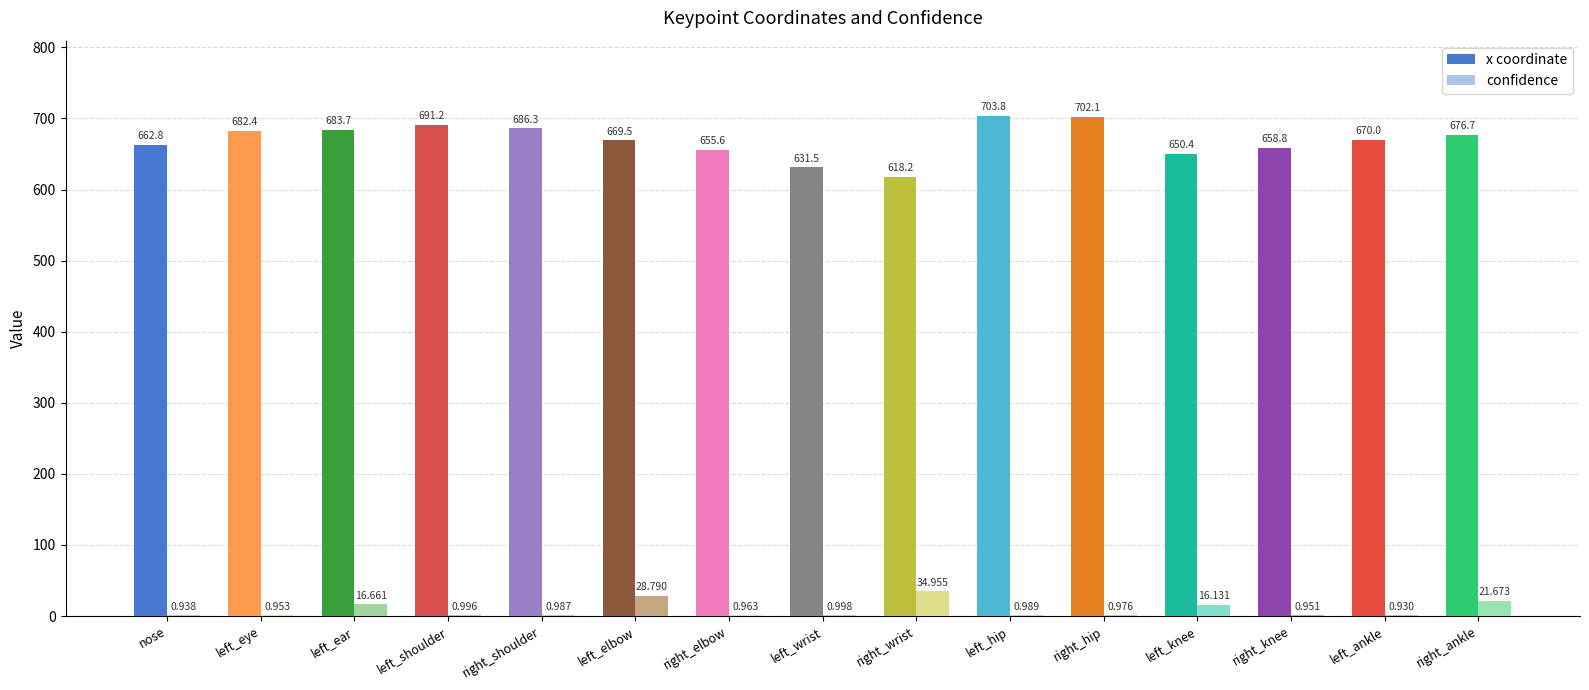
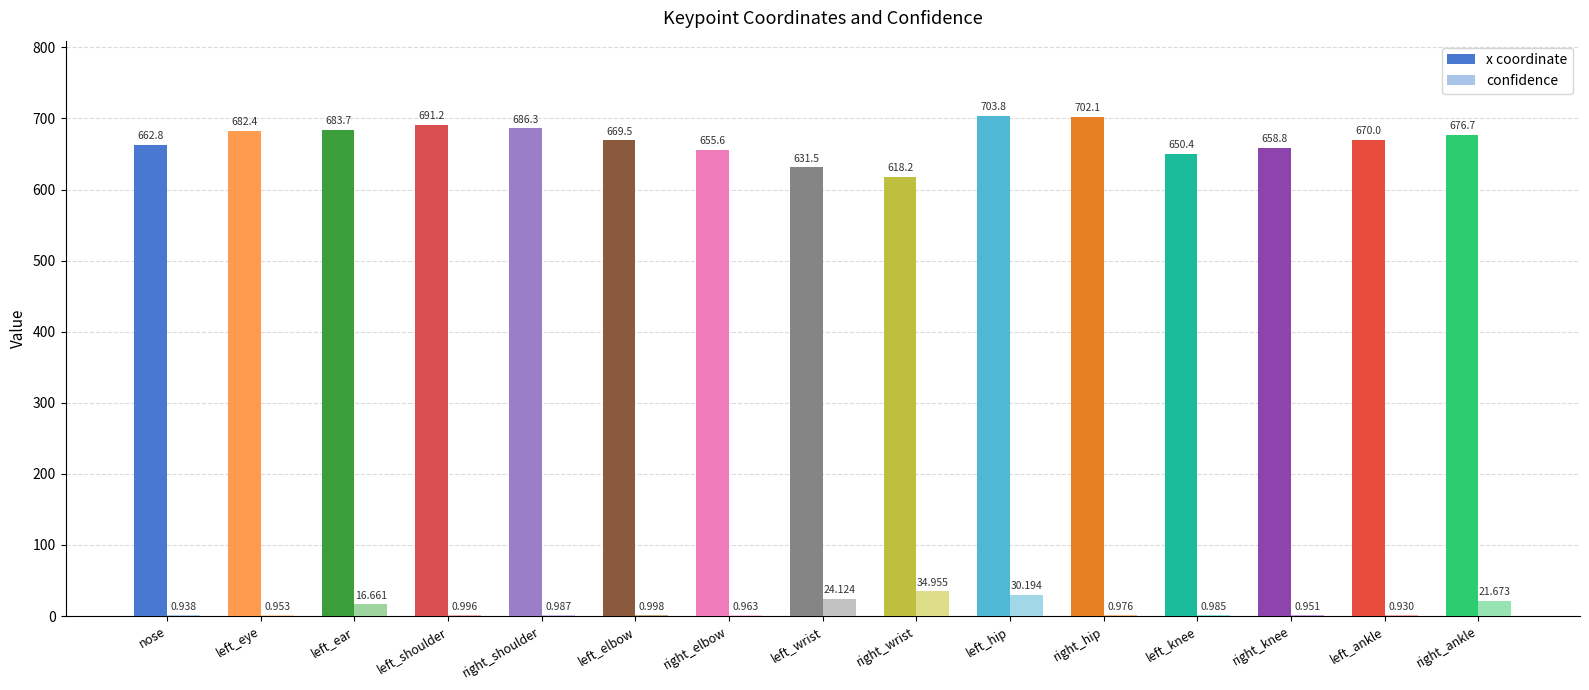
confidence, left_elbow: 28.790 -> 0.998
confidence, left_wrist: 0.998 -> 24.124
confidence, left_hip: 0.989 -> 30.194
confidence, left_knee: 16.131 -> 0.985
